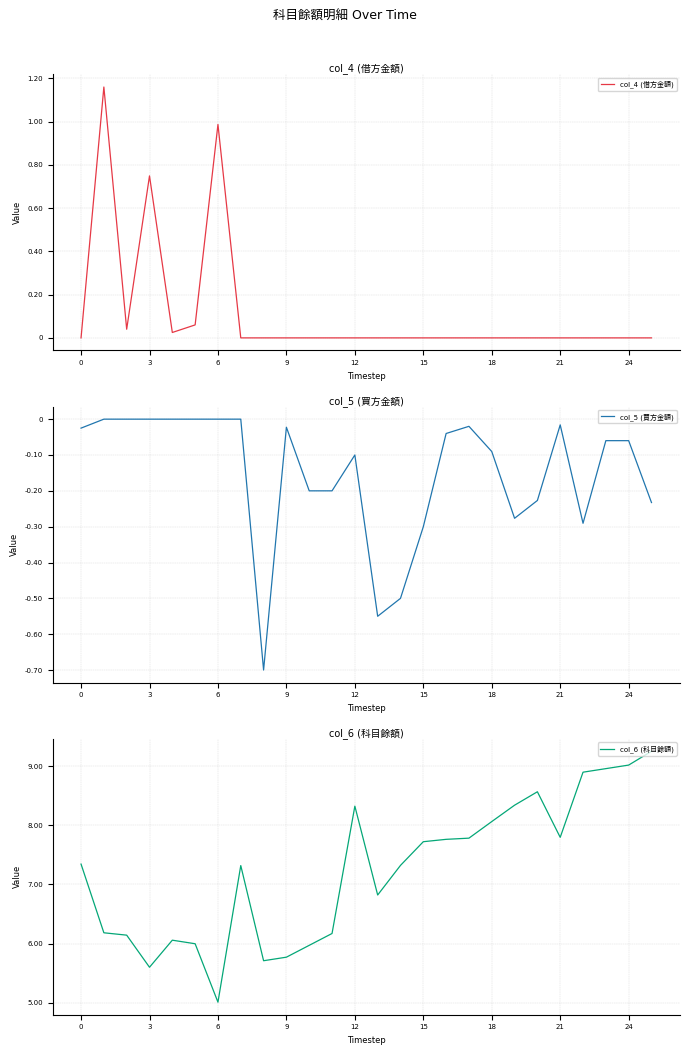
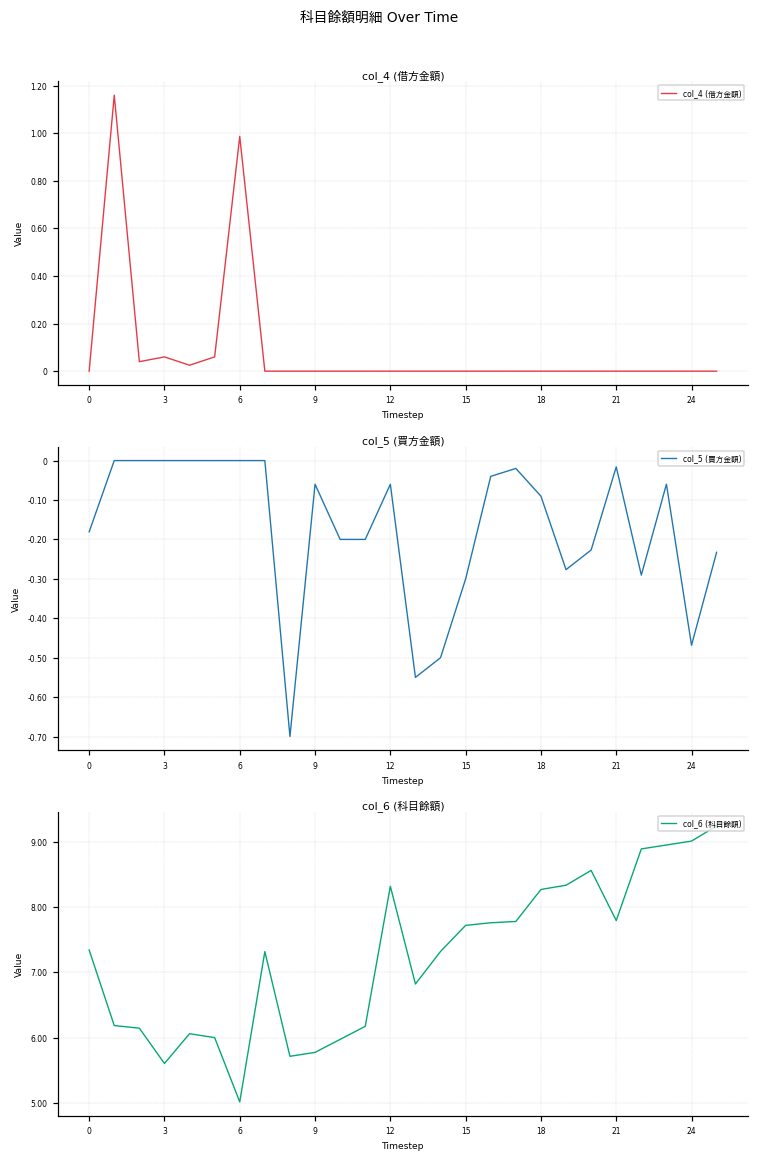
col_4 (借方金額), 3: 0.75 -> 0.06
col_5 (買方金額), 0: -0.02 -> -0.18
col_5 (買方金額), 9: -0.02 -> -0.06
col_5 (買方金額), 12: -0.10 -> -0.06
col_5 (買方金額), 24: -0.06 -> -0.47
col_6 (科目餘額), 18: 8.1 -> 8.3
